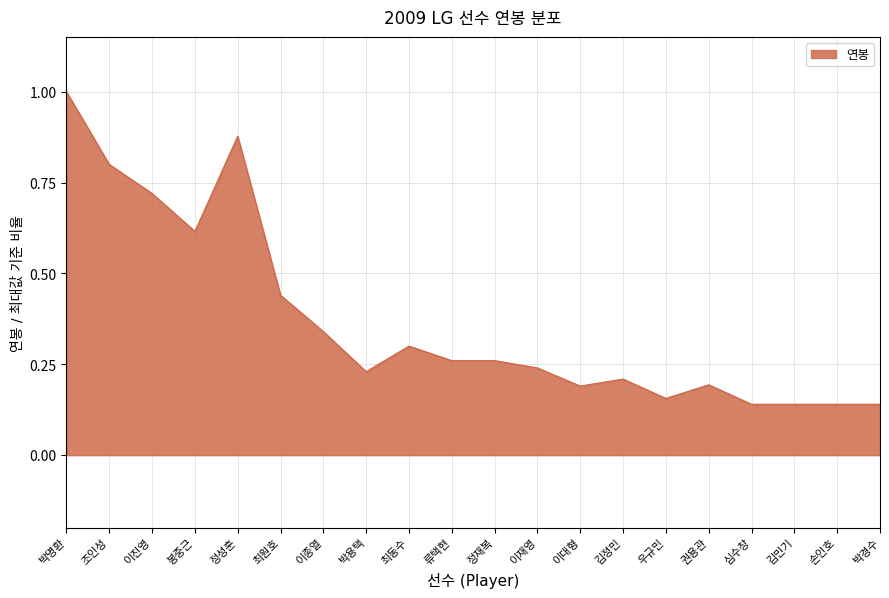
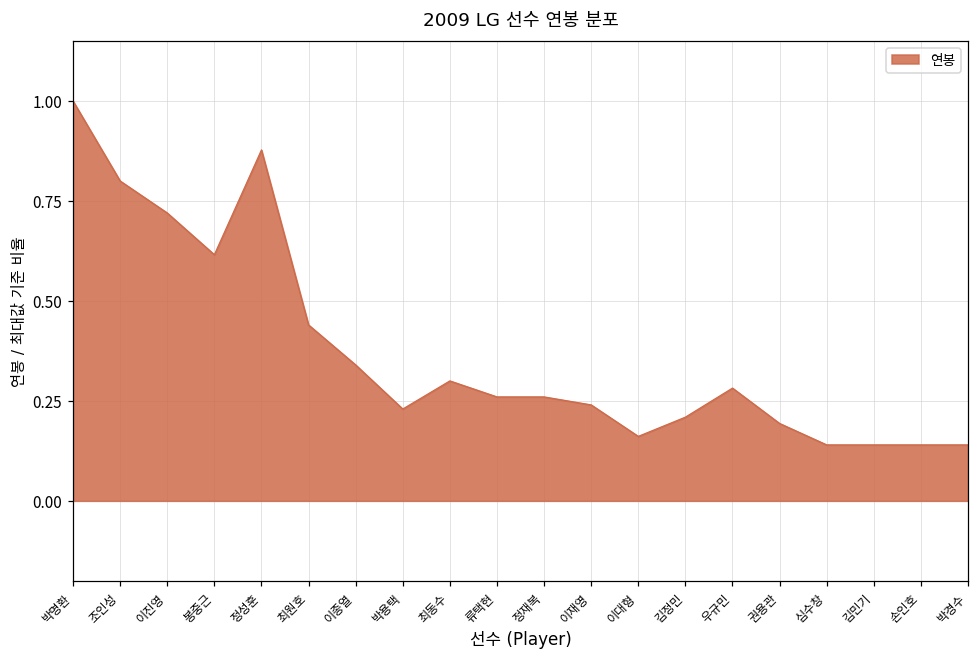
이대형: 0.19 -> 0.16
우규민: 0.16 -> 0.28
